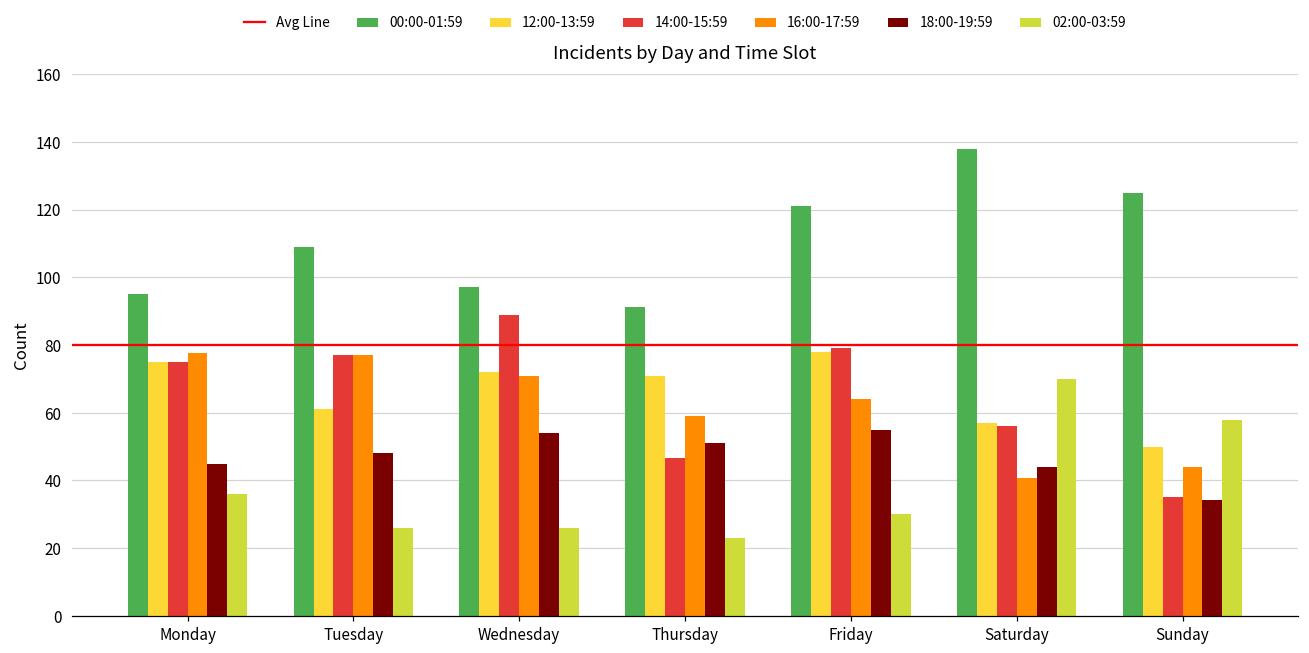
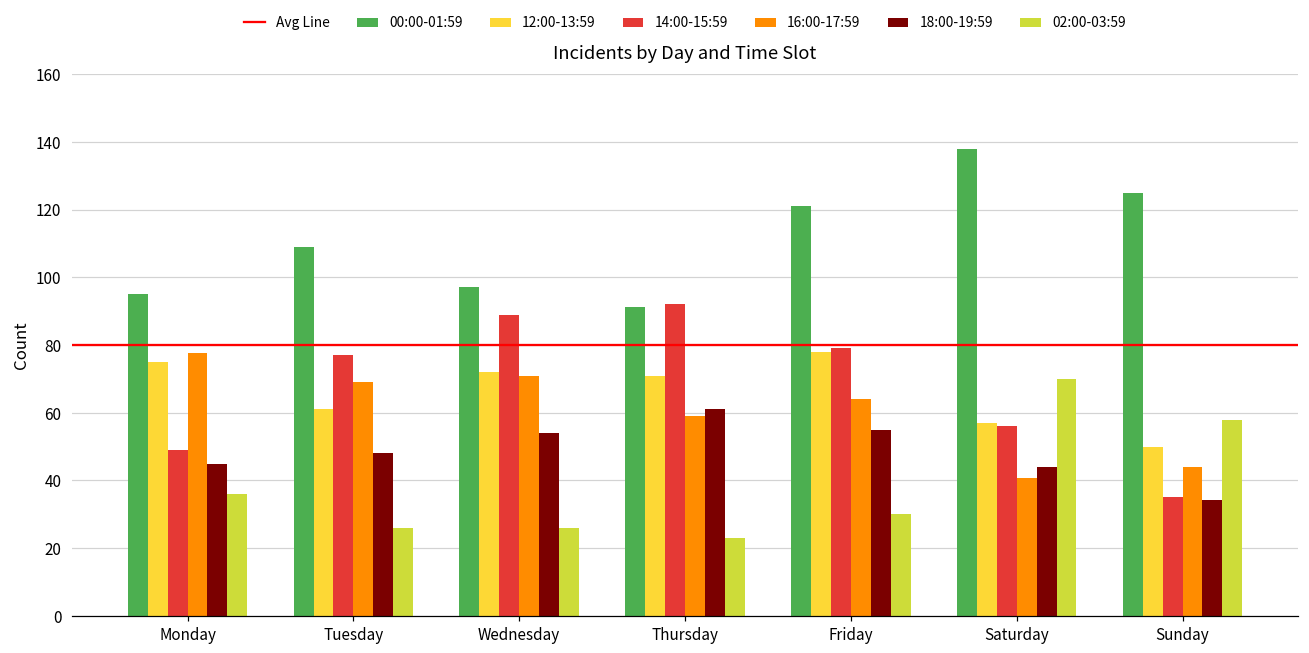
14:00-15:59, Monday: 75 -> 49
16:00-17:59, Tuesday: 77 -> 69
14:00-15:59, Thursday: 47 -> 92
18:00-19:59, Thursday: 51 -> 61
